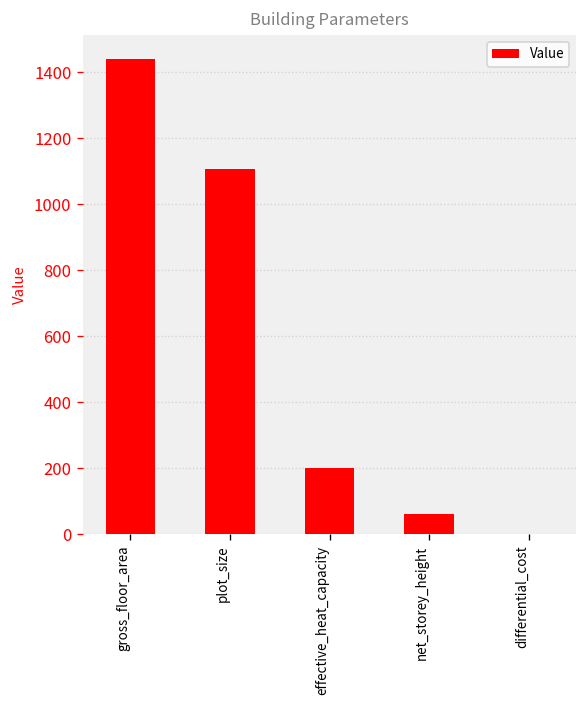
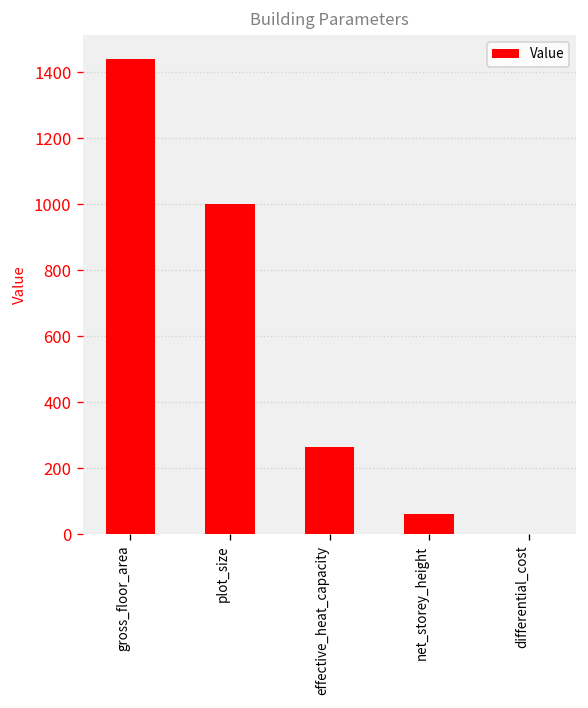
plot_size: 1110 -> 1000
effective_heat_capacity: 200 -> 260
